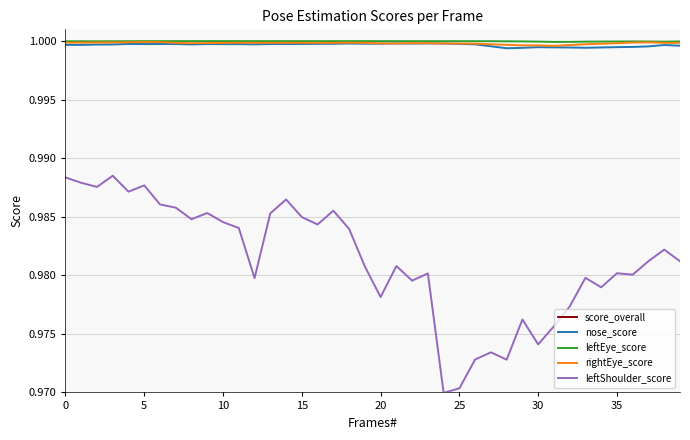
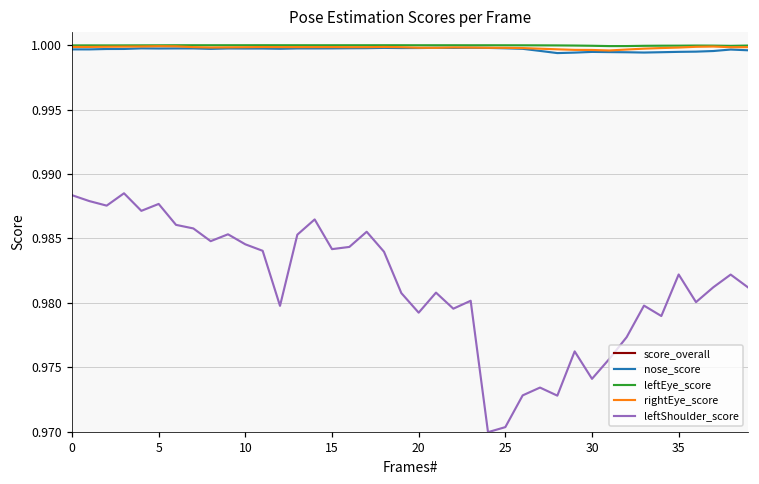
leftShoulder_score, 15: 0.9850 -> 0.9842
leftShoulder_score, 20: 0.9781 -> 0.9792
leftShoulder_score, 35: 0.9802 -> 0.9822
